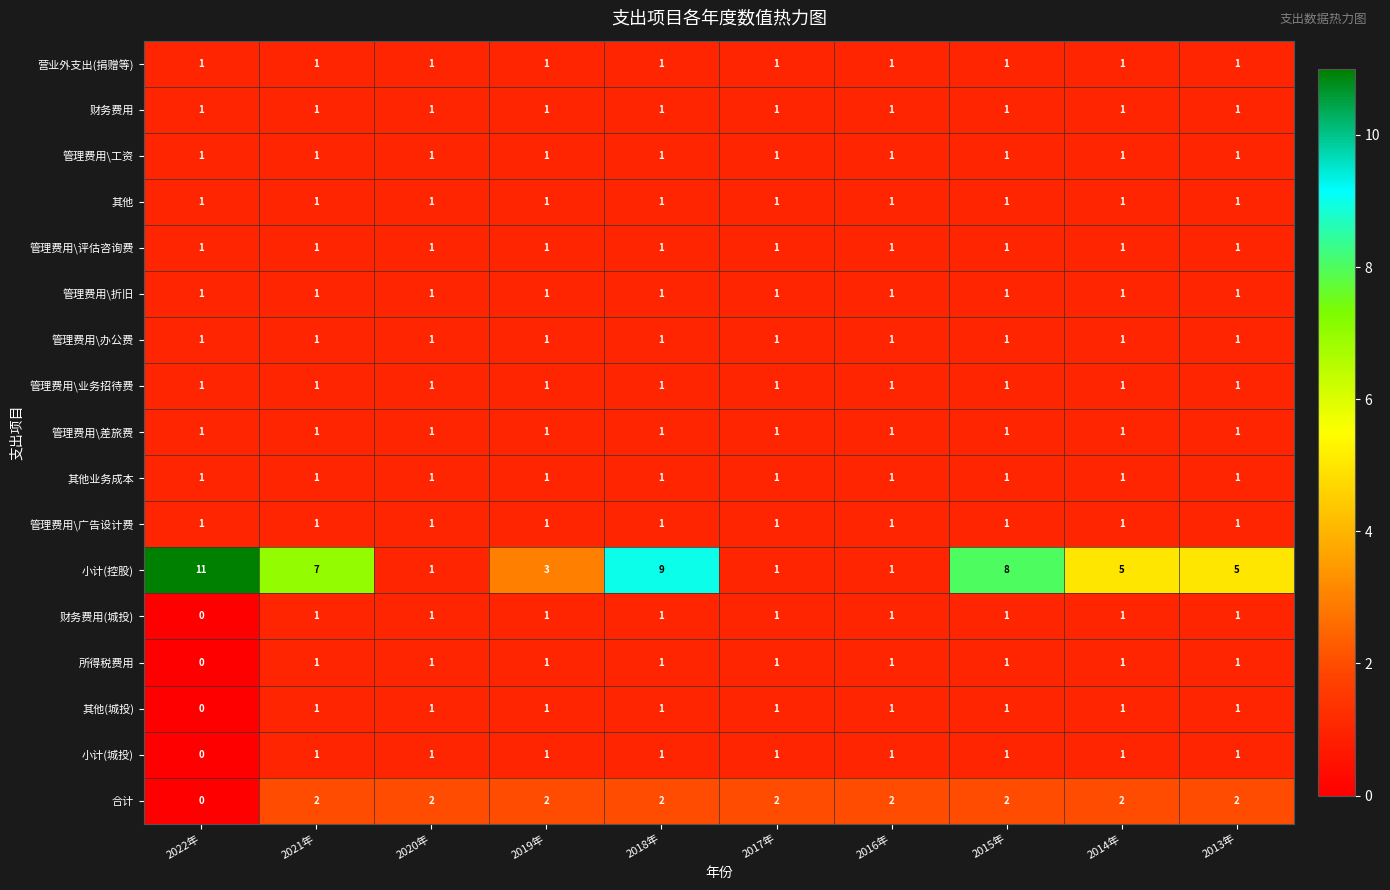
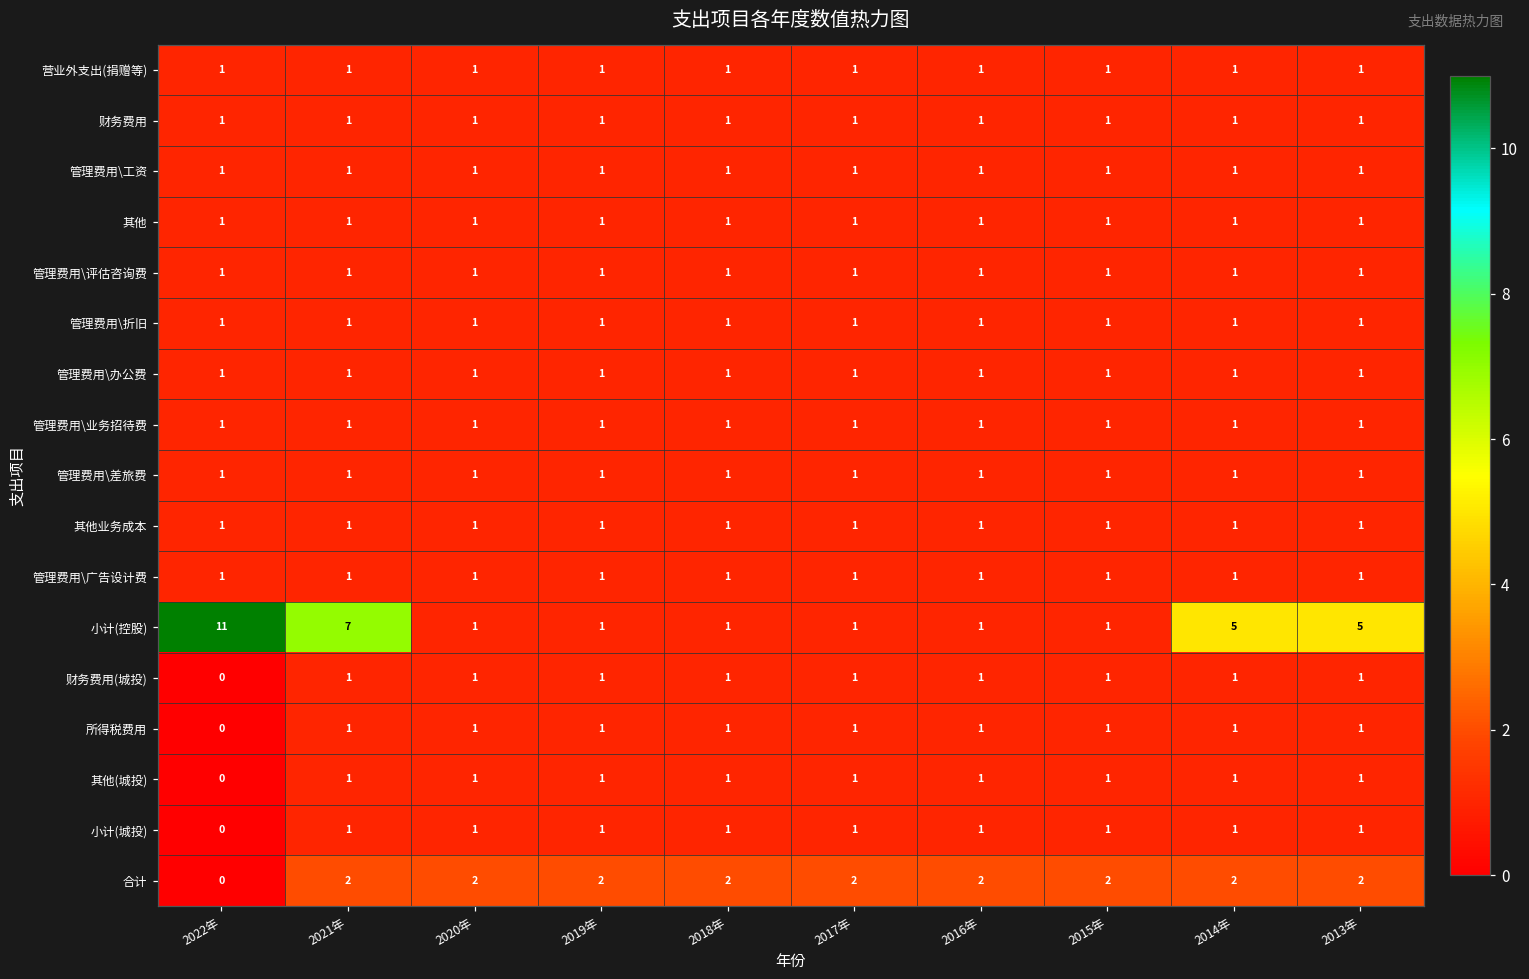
小计(控股), 2019年: 3 -> 1
小计(控股), 2018年: 9 -> 1
小计(控股), 2015年: 8 -> 1
